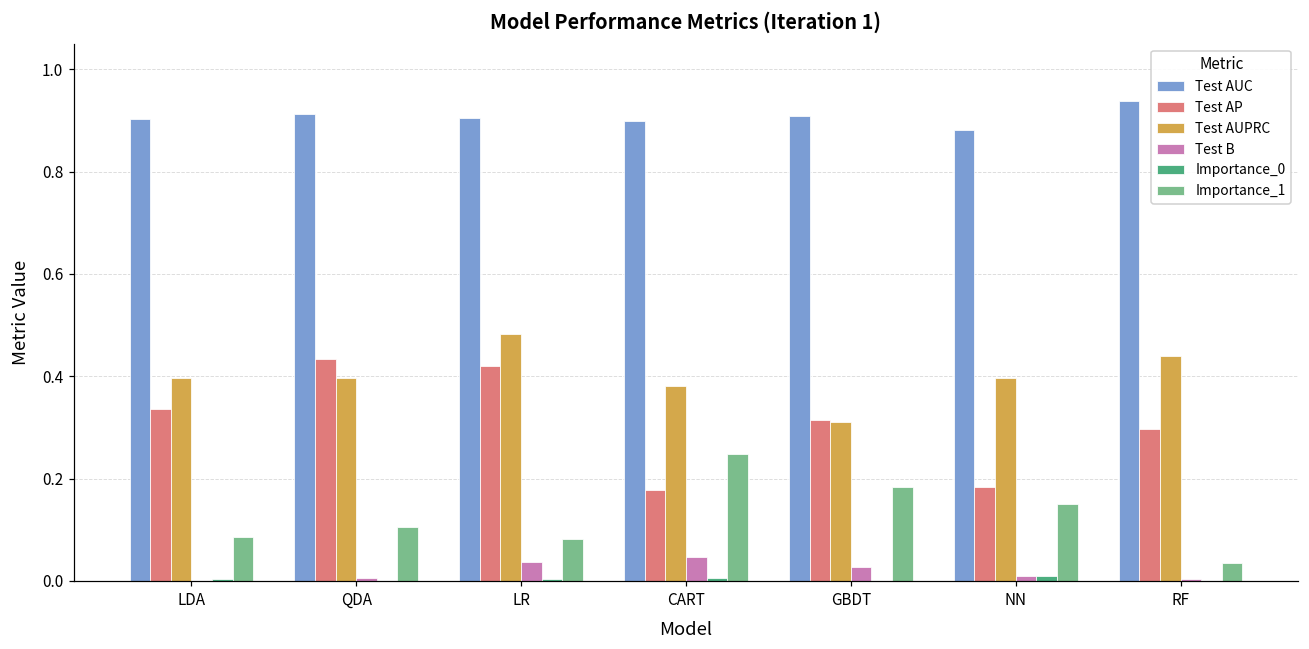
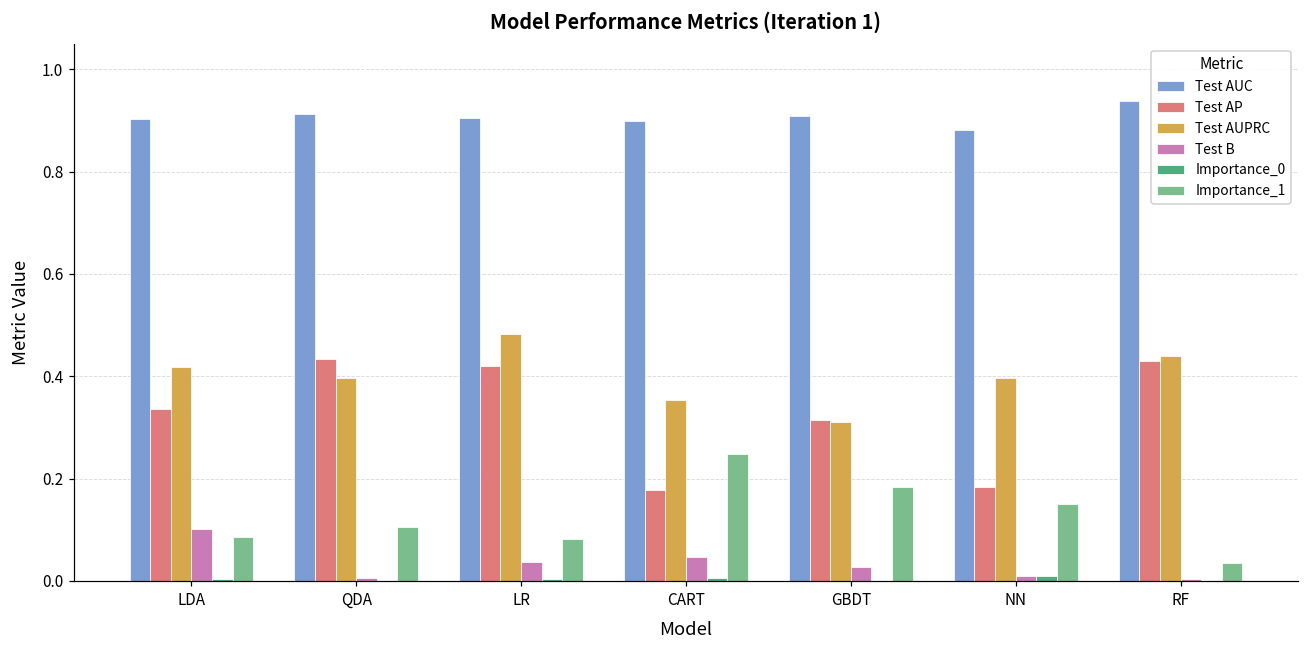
Test AUPRC, LDA: 0.40 -> 0.42
Test B, LDA: 0.00 -> 0.10
Test AUPRC, CART: 0.38 -> 0.35
Test AP, RF: 0.30 -> 0.43
